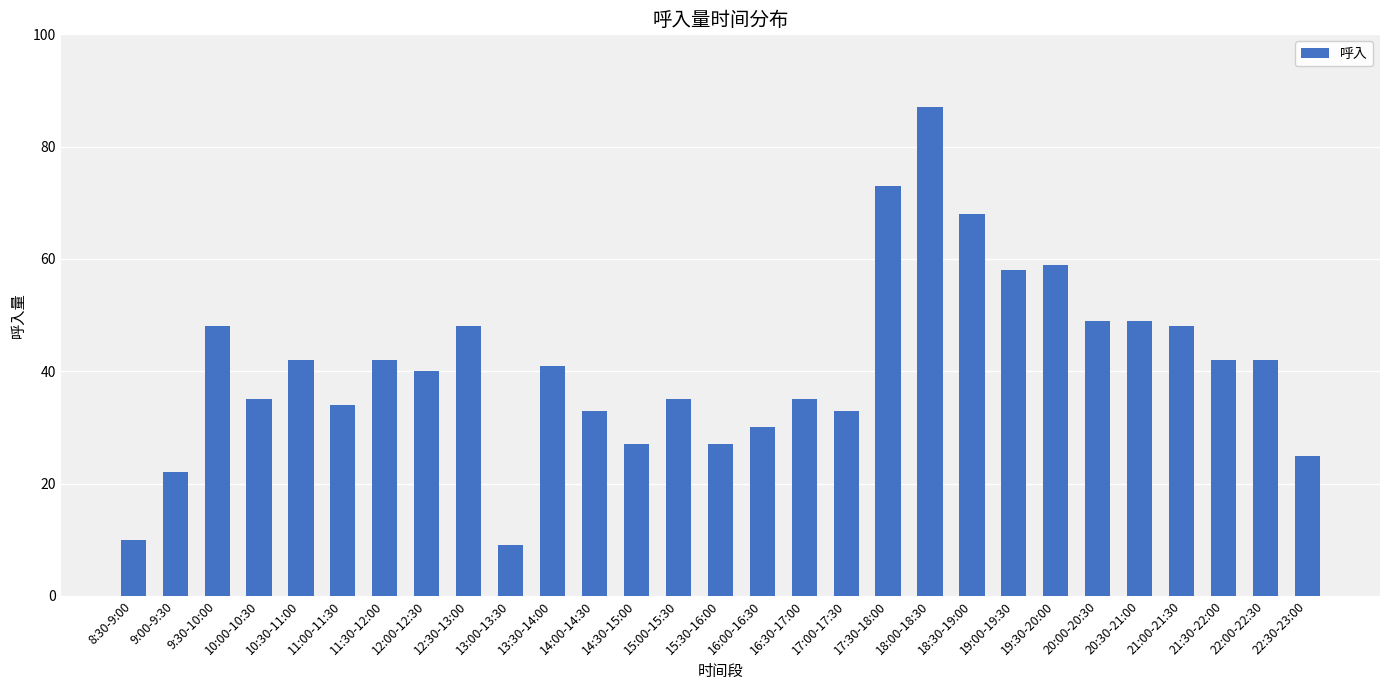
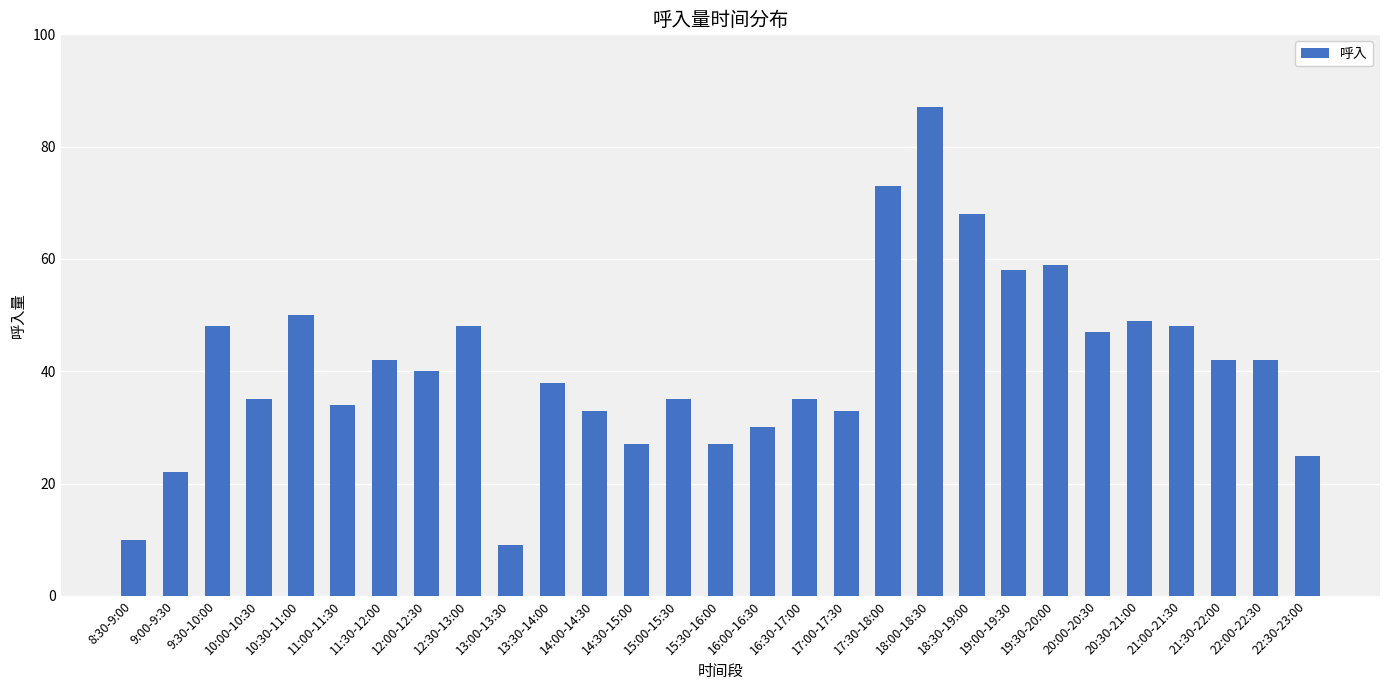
10:30-11:00: 42 -> 50
13:30-14:00: 41 -> 38
20:00-20:30: 49 -> 47
